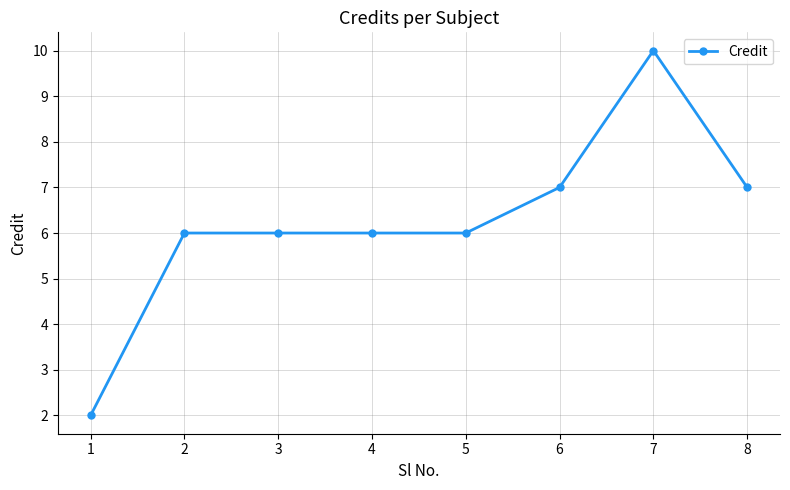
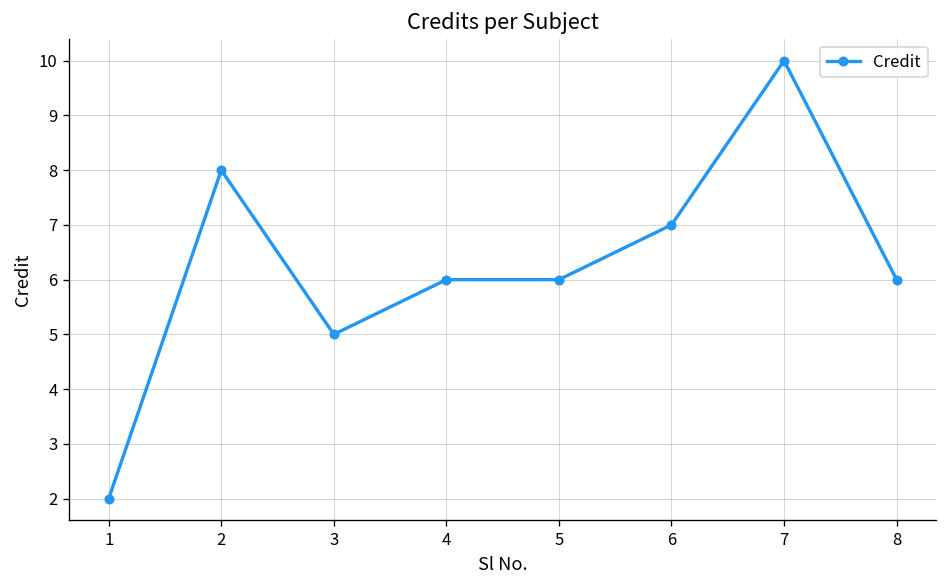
2: 6 -> 8
3: 6 -> 5
8: 7 -> 6
